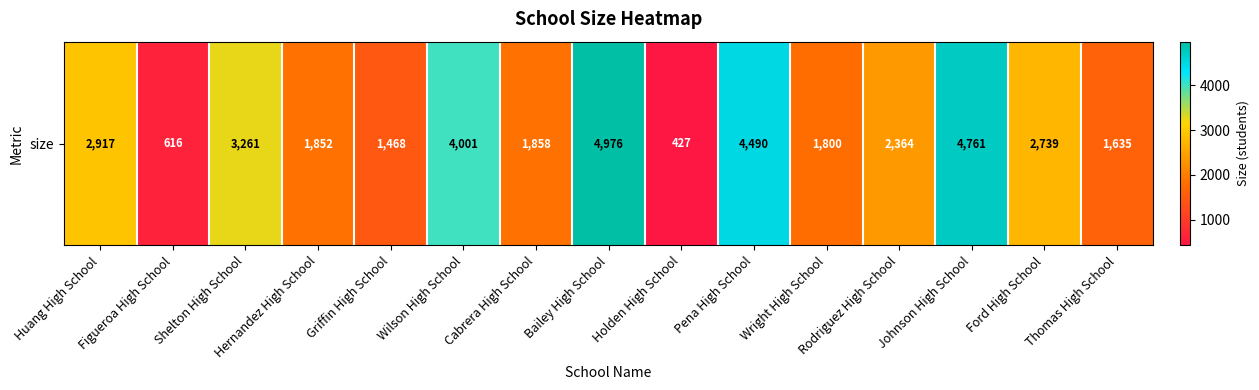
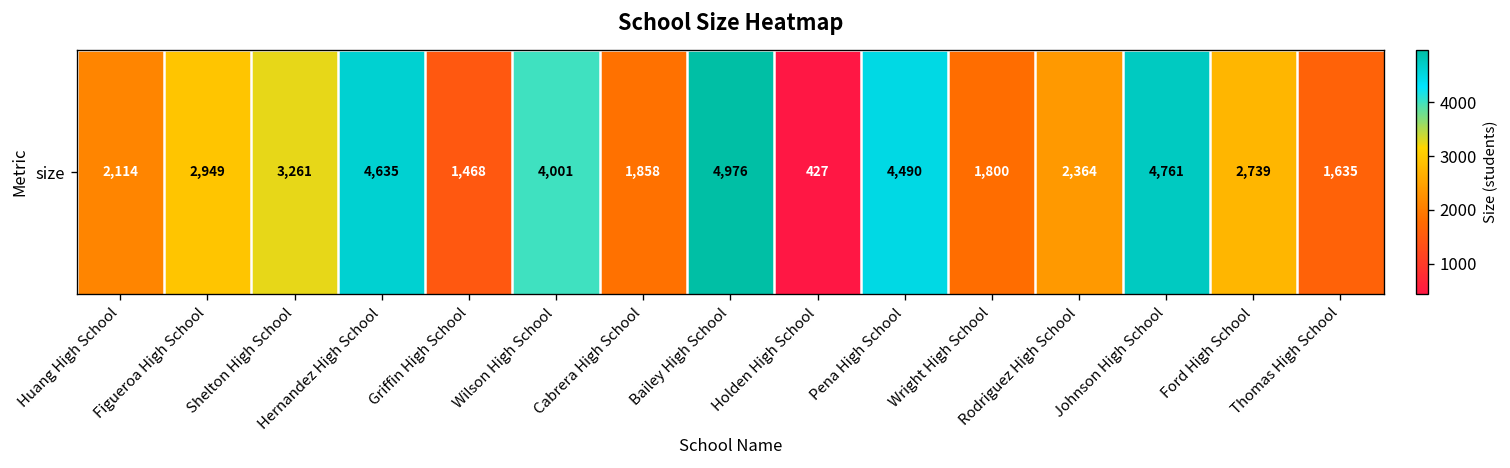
size, Huang High School: 2,917 -> 2,114
size, Figueroa High School: 616 -> 2,949
size, Hernandez High School: 1,852 -> 4,635
